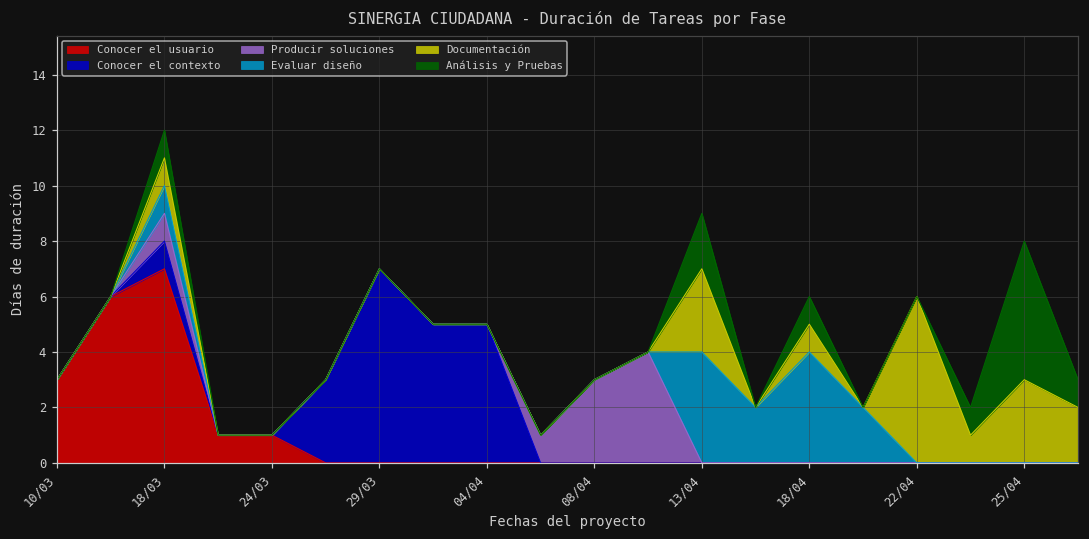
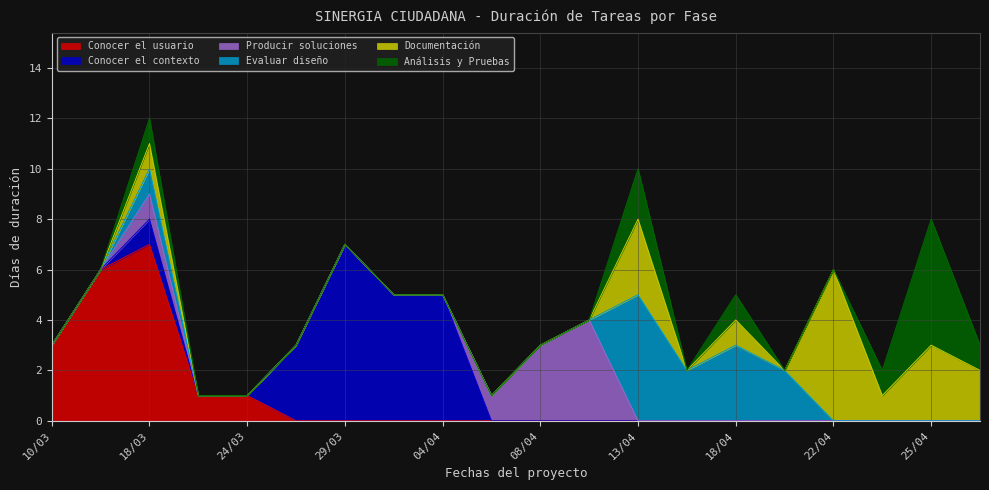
Evaluar diseño, 13/04: 4 -> 5
Evaluar diseño, 18/04: 4 -> 3
